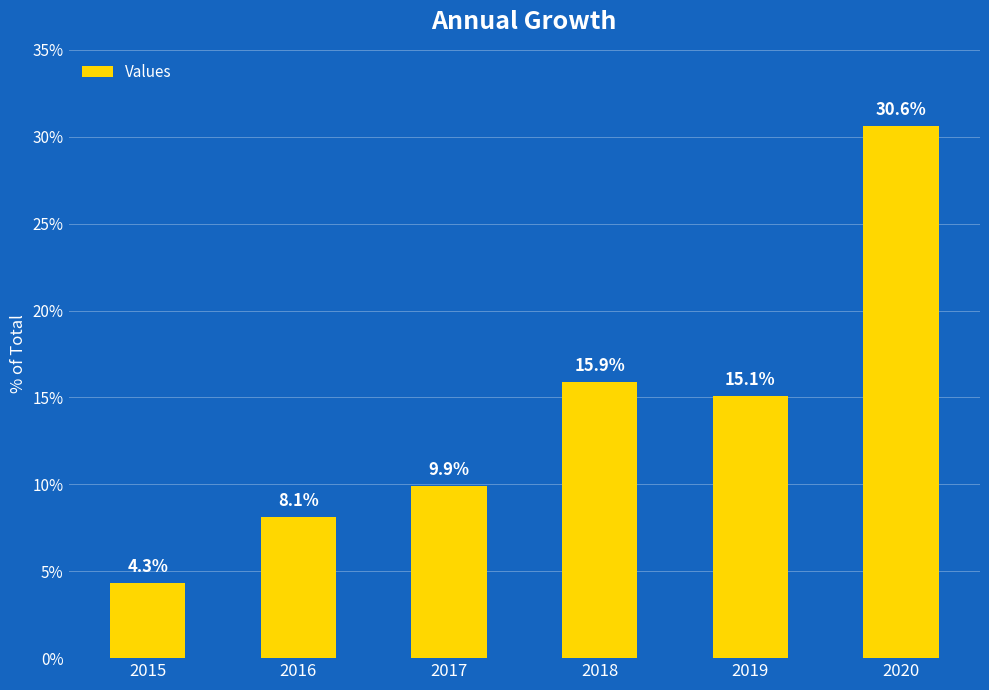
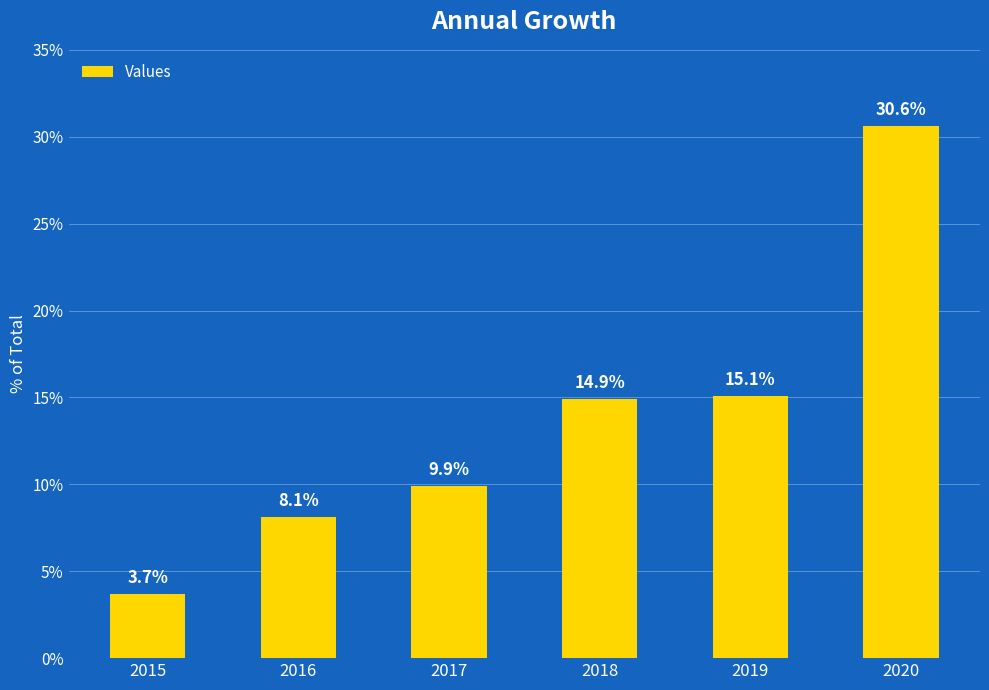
2015: 4.3% -> 3.7%
2018: 15.9% -> 14.9%
